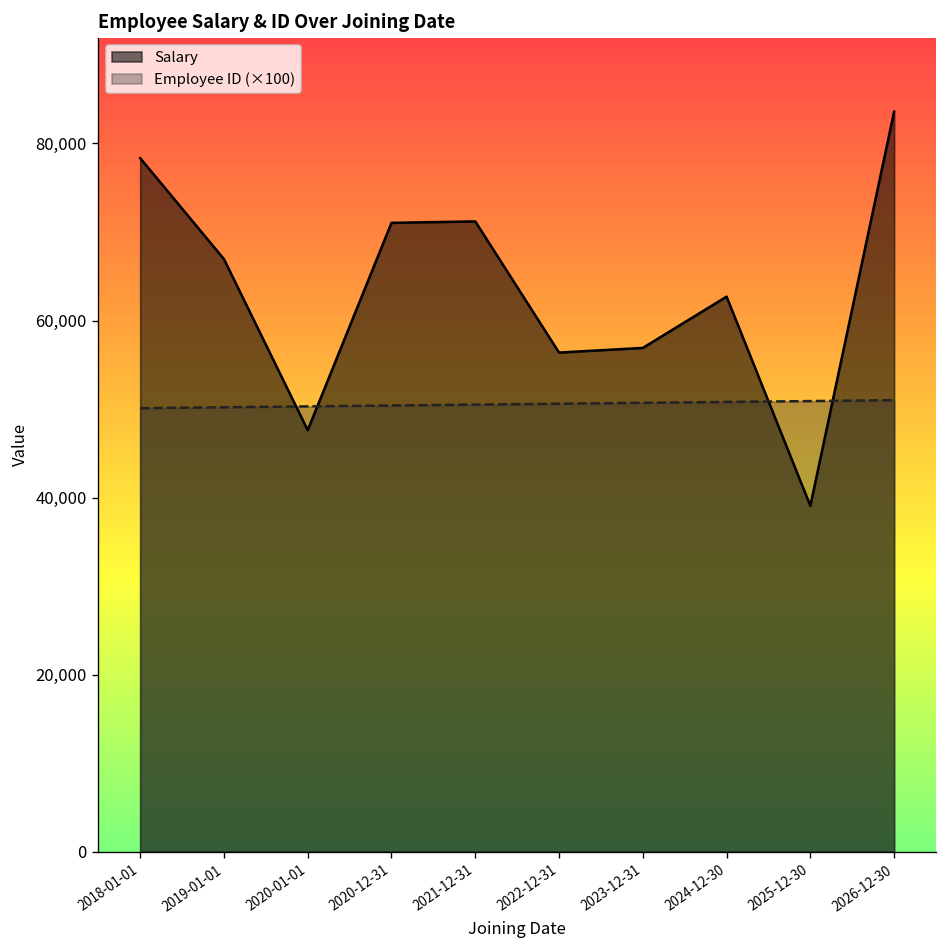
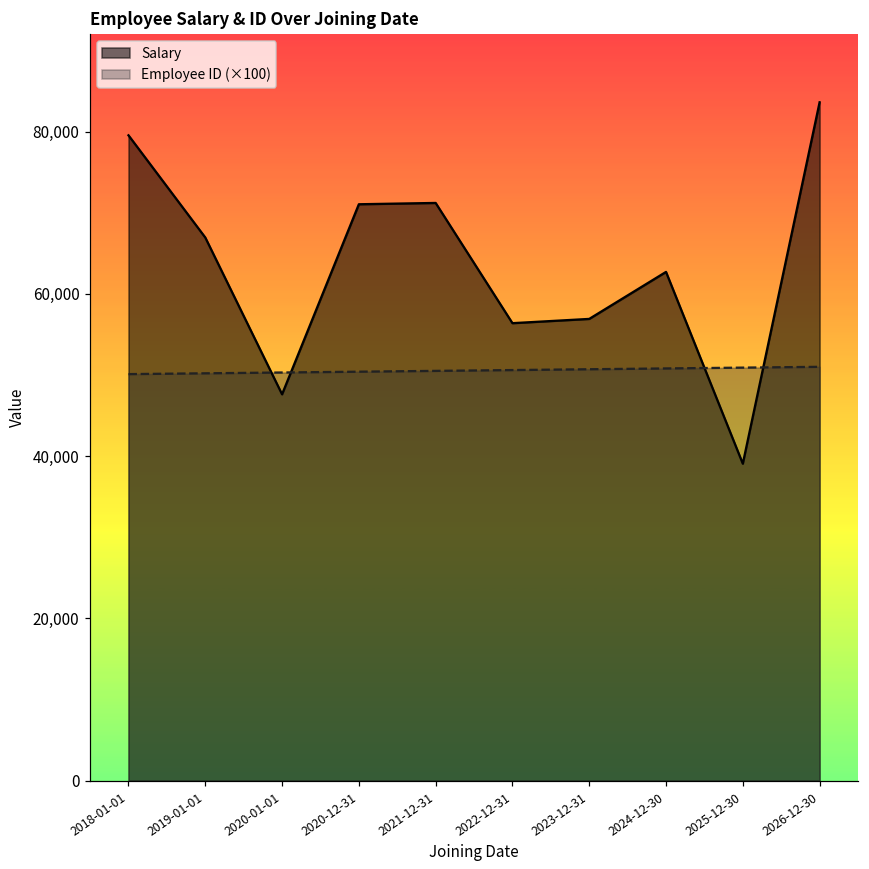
Salary, 2018-01-01: 78,000 -> 80,000
